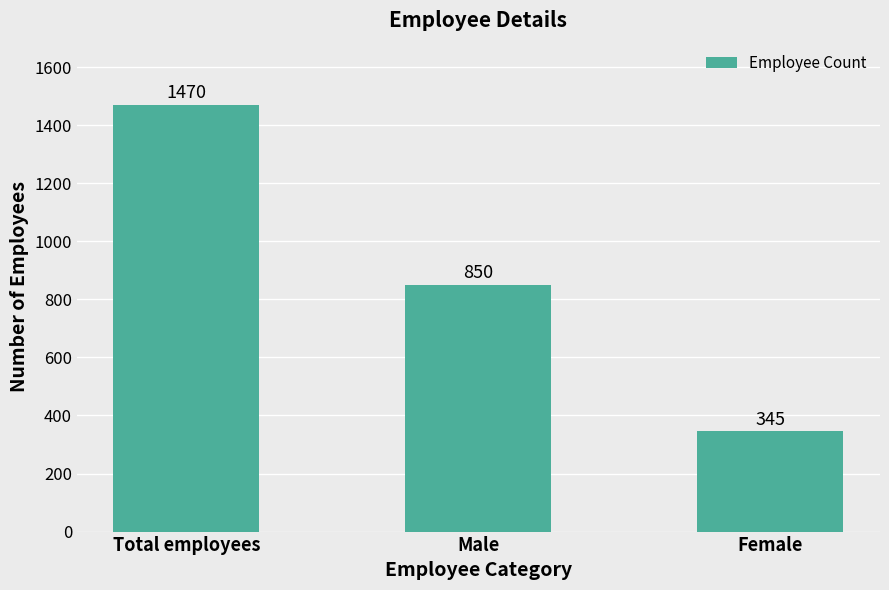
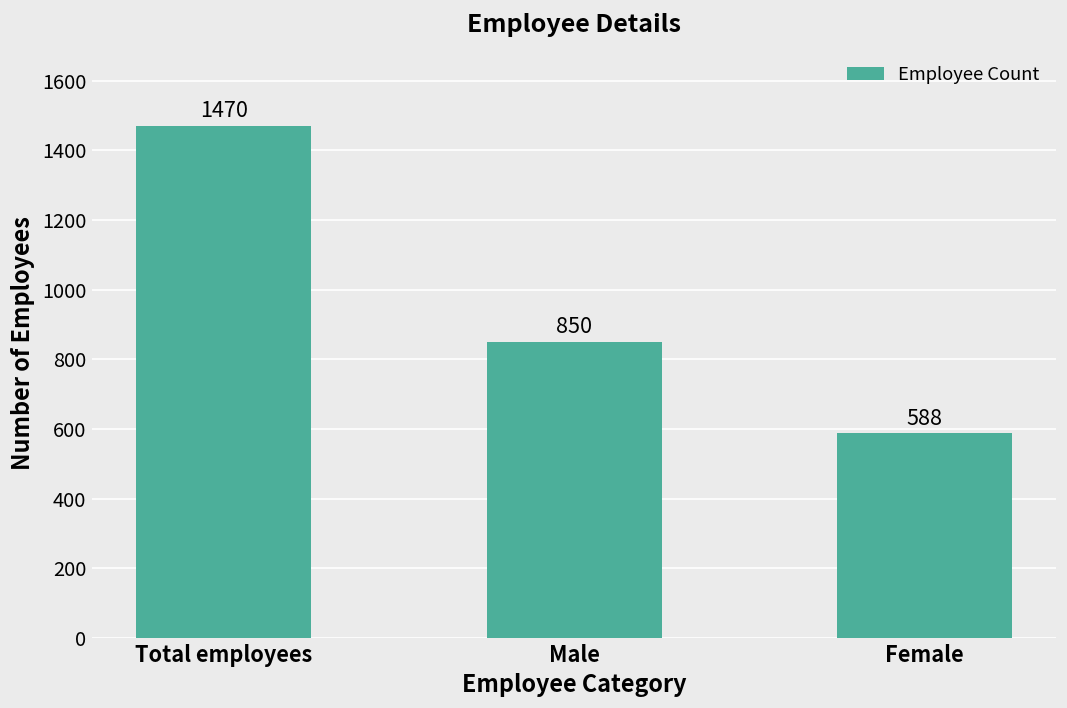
Female: 345 -> 588
